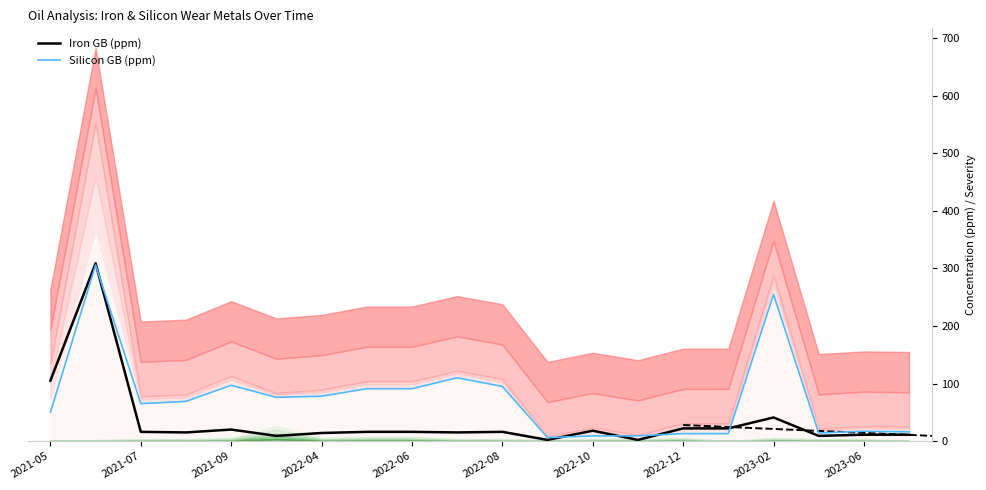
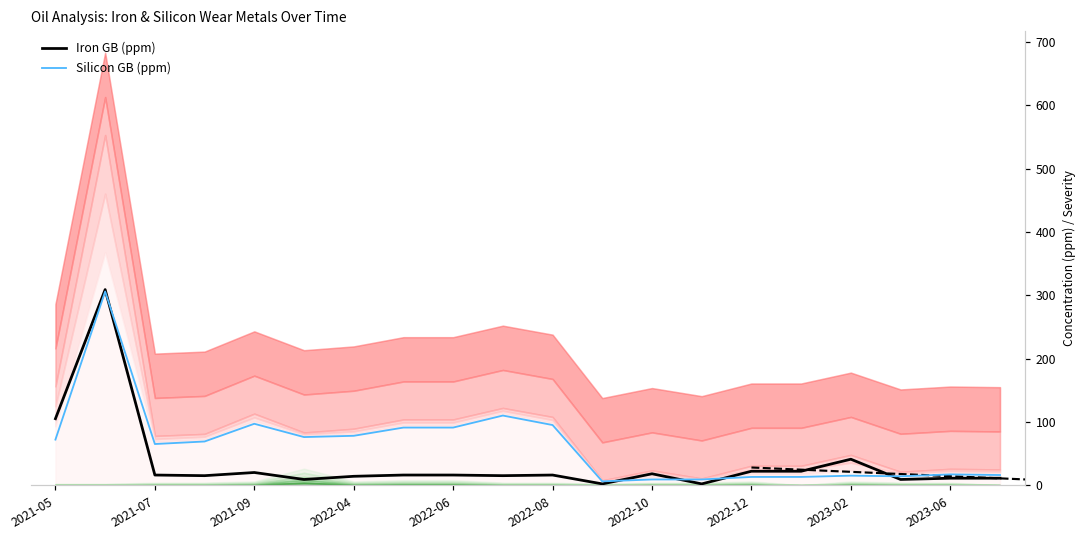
Silicon GB (ppm), 2021-05: 50 -> 70
Silicon GB (ppm), 2023-02: 260 -> 20
